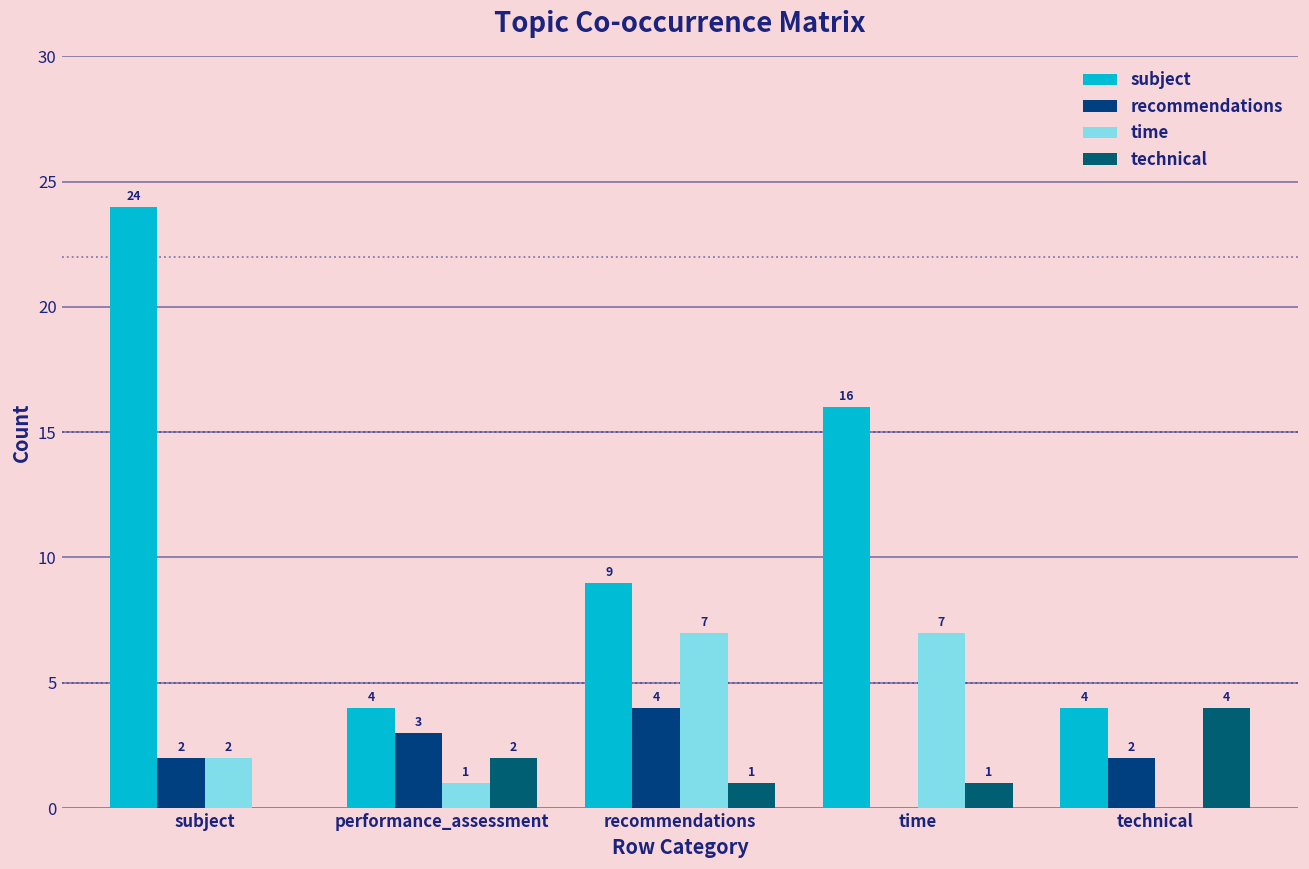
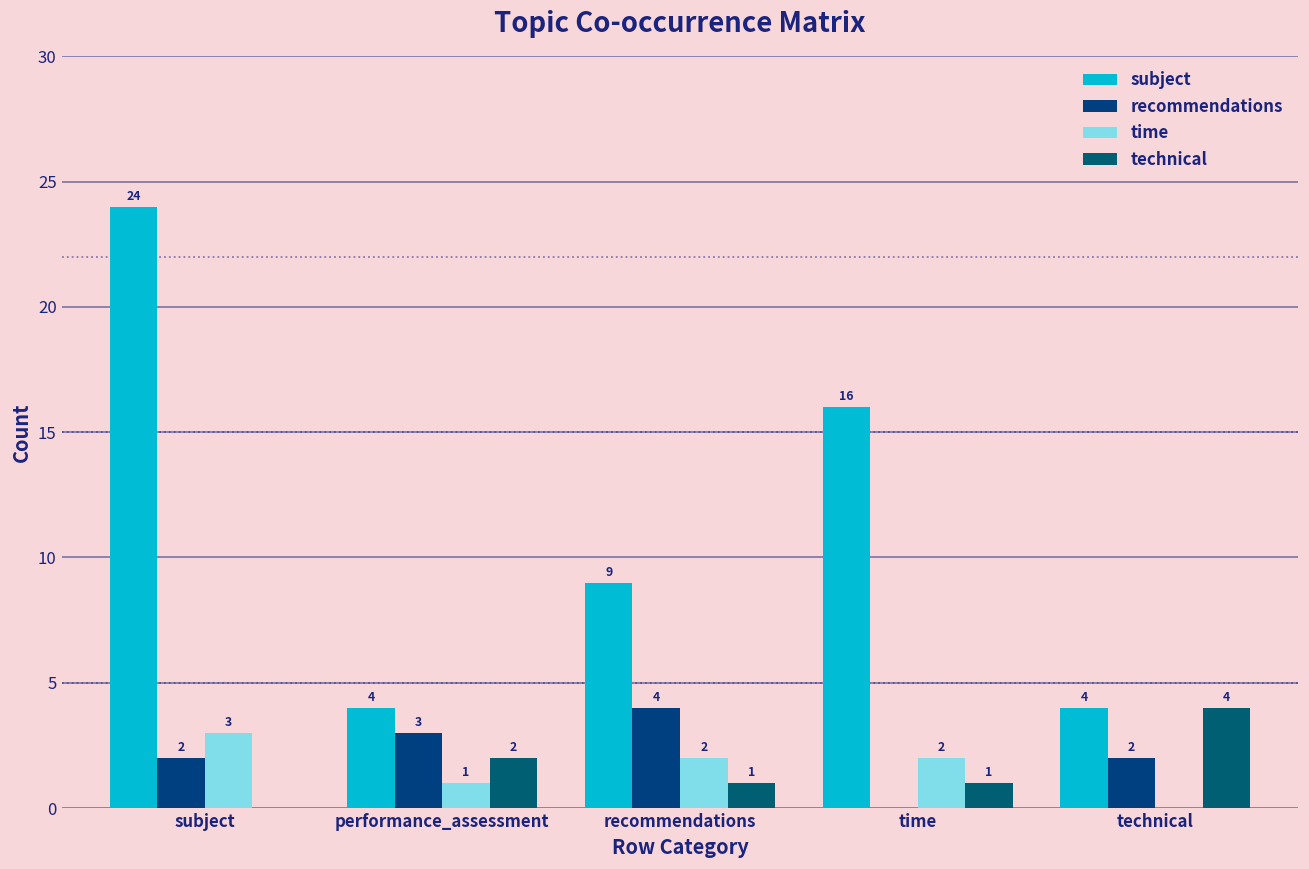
time, subject: 2 -> 3
time, recommendations: 7 -> 2
time, time: 7 -> 2
